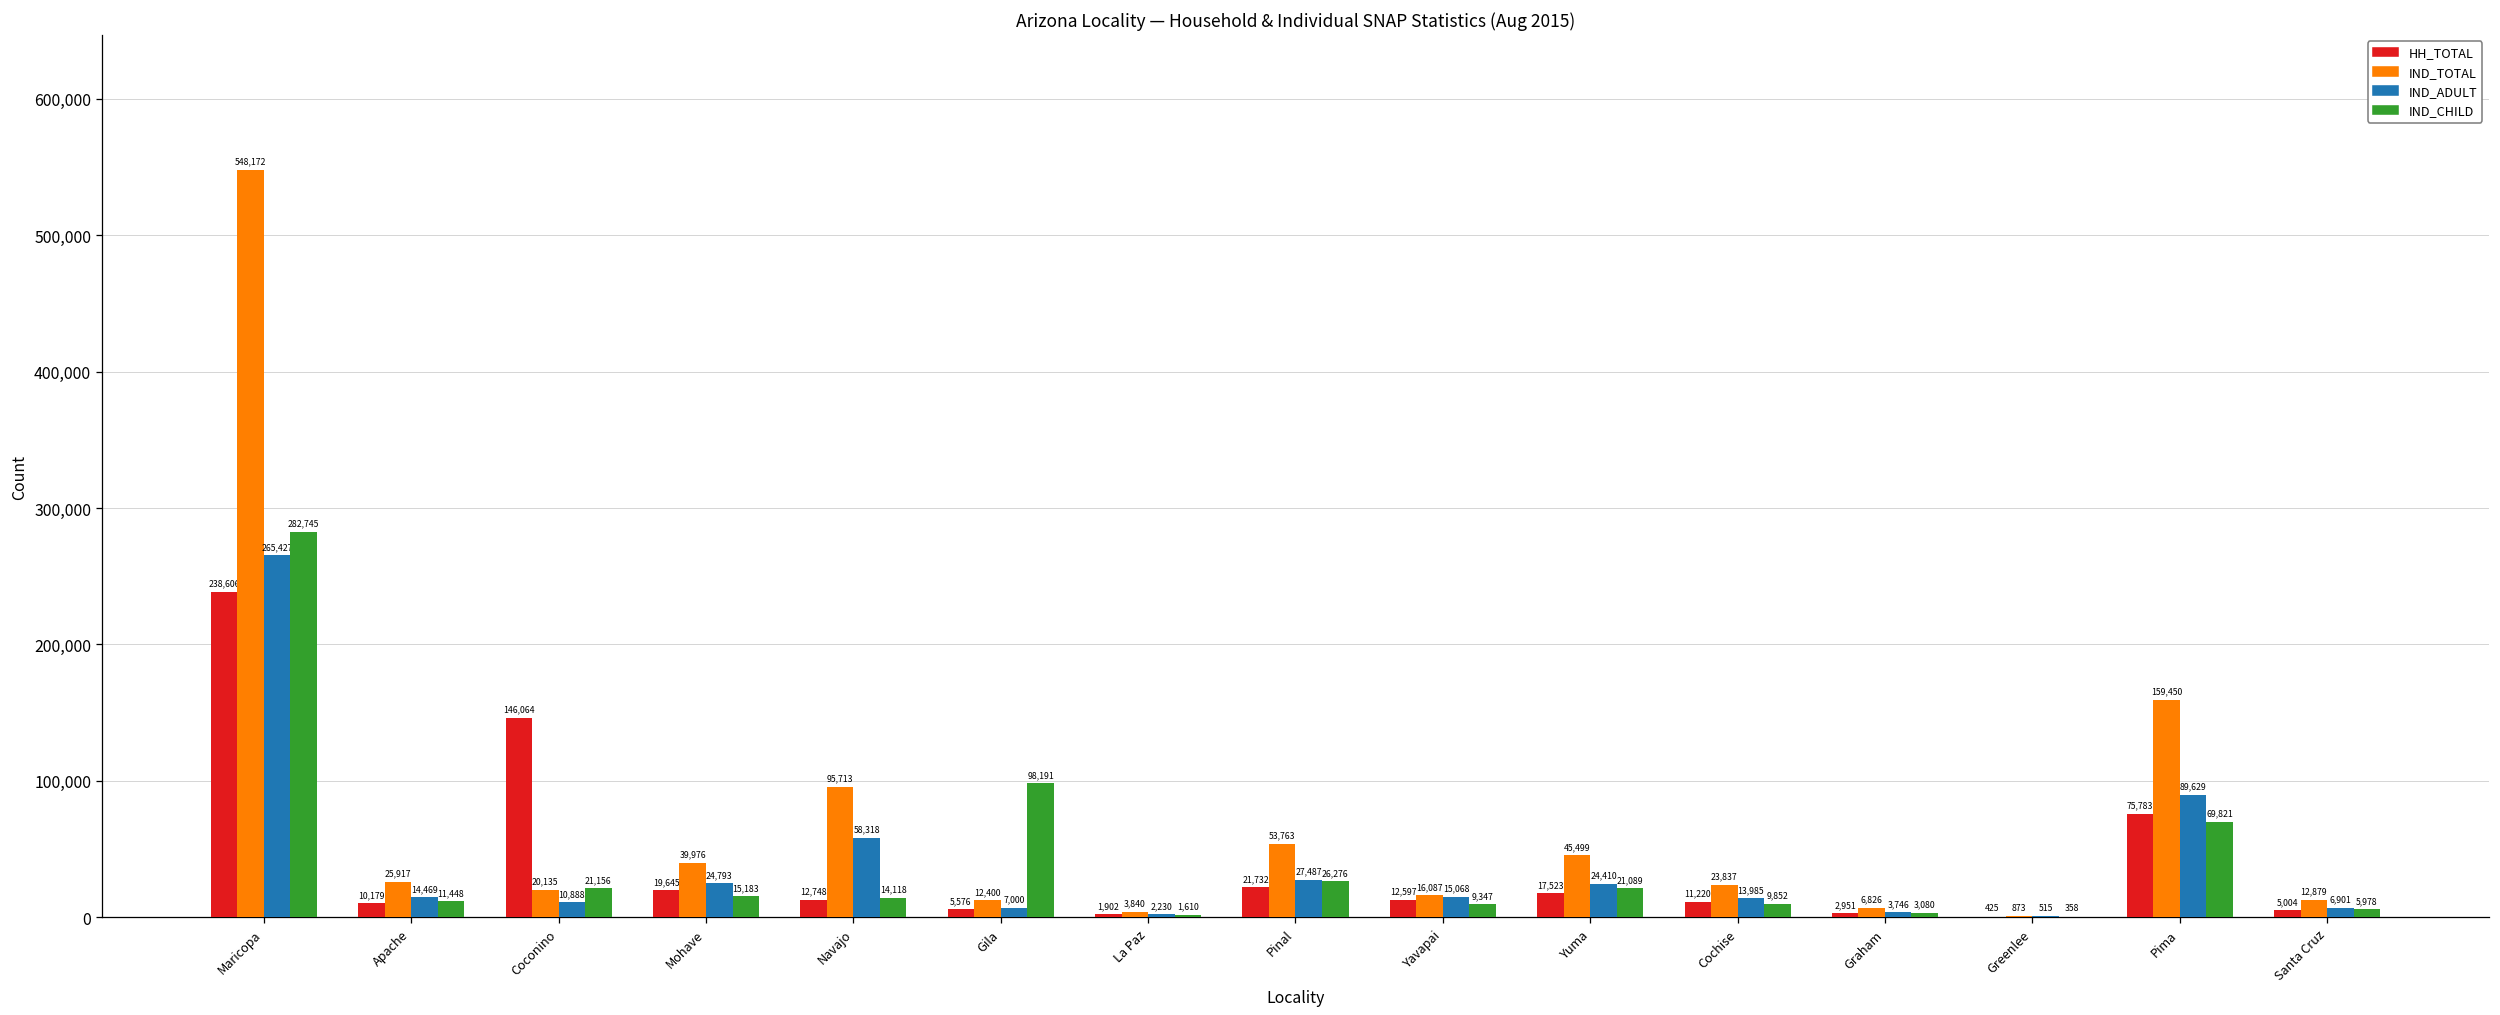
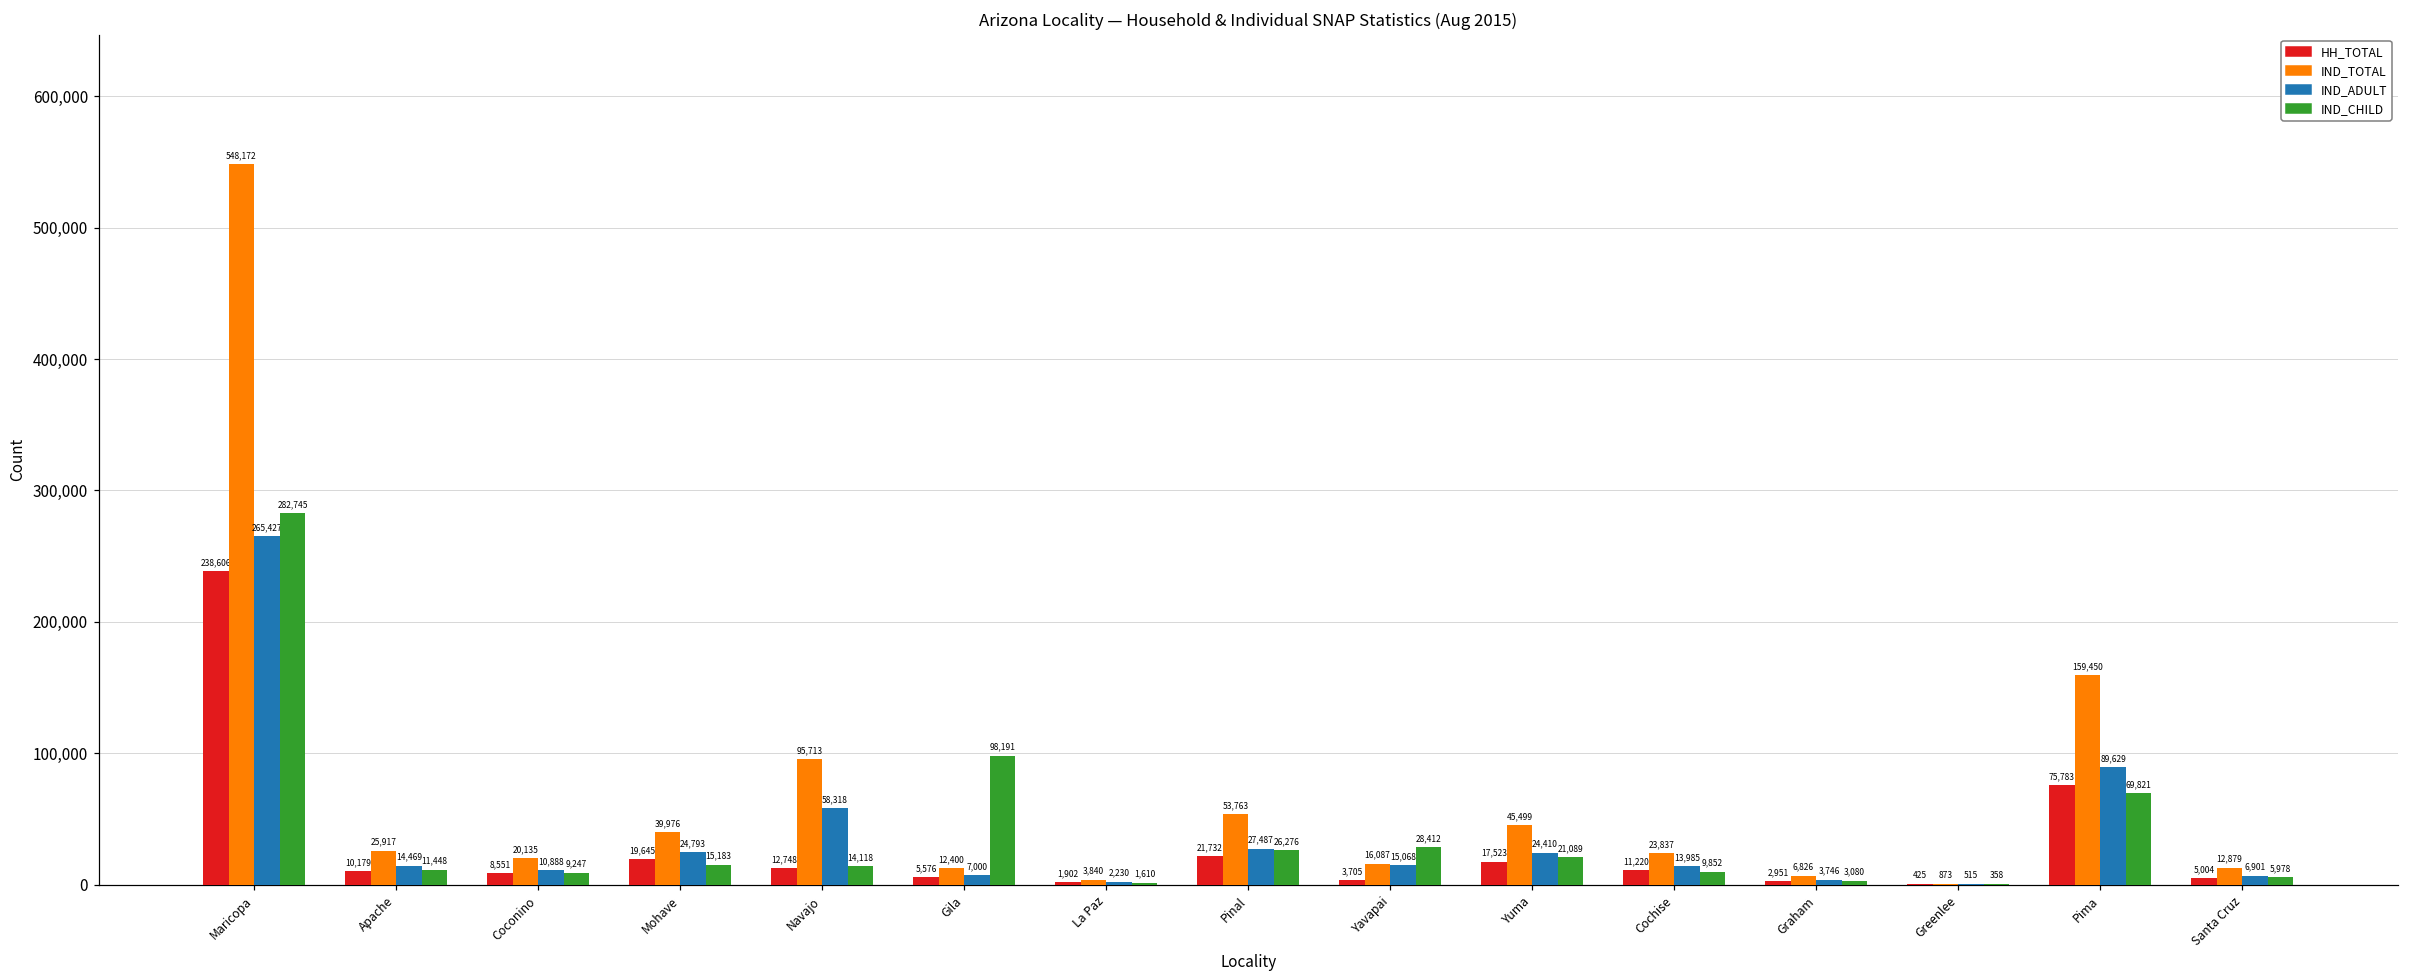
HH_TOTAL, Coconino: 146,064 -> 8,551
IND_CHILD, Coconino: 21,156 -> 9,247
HH_TOTAL, Yavapai: 12,597 -> 3,705
IND_CHILD, Yavapai: 9,347 -> 28,412
